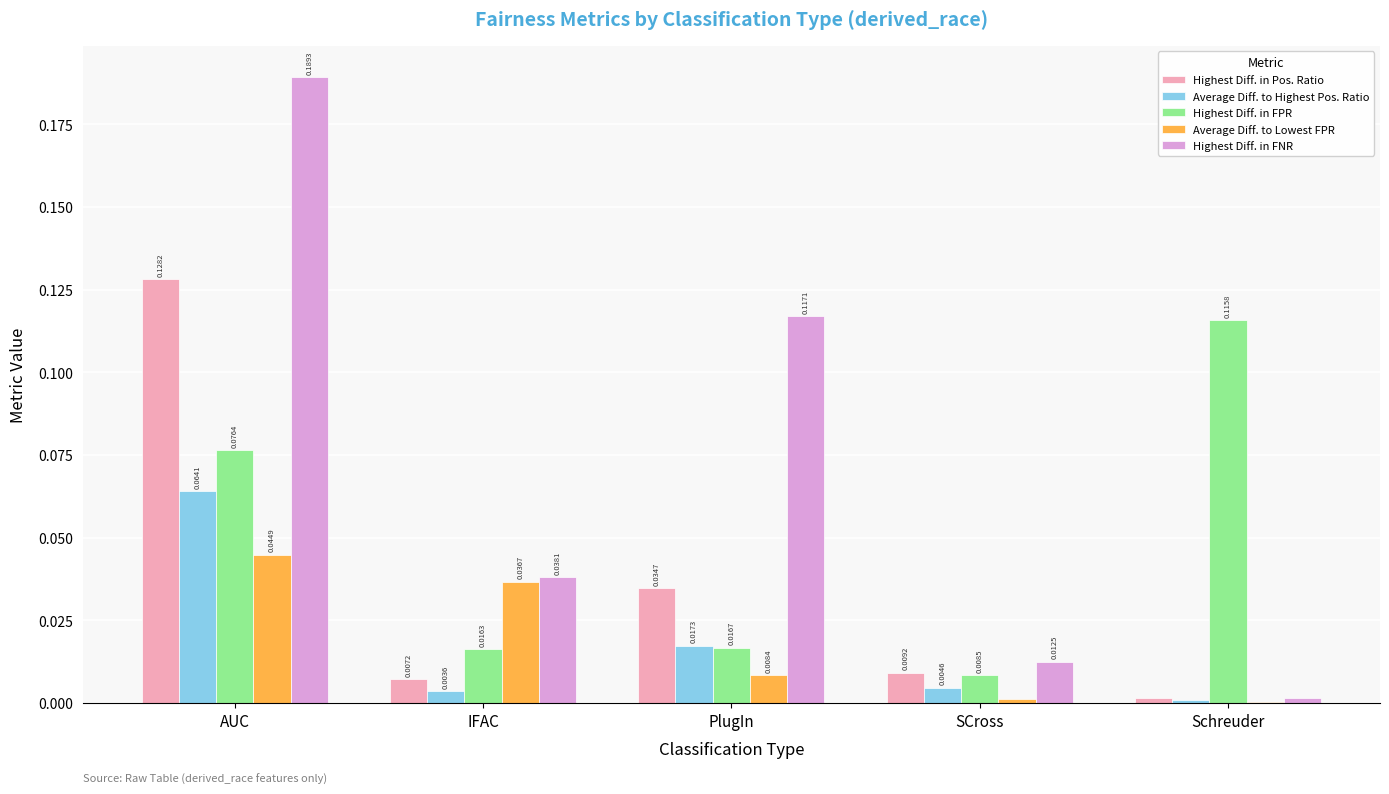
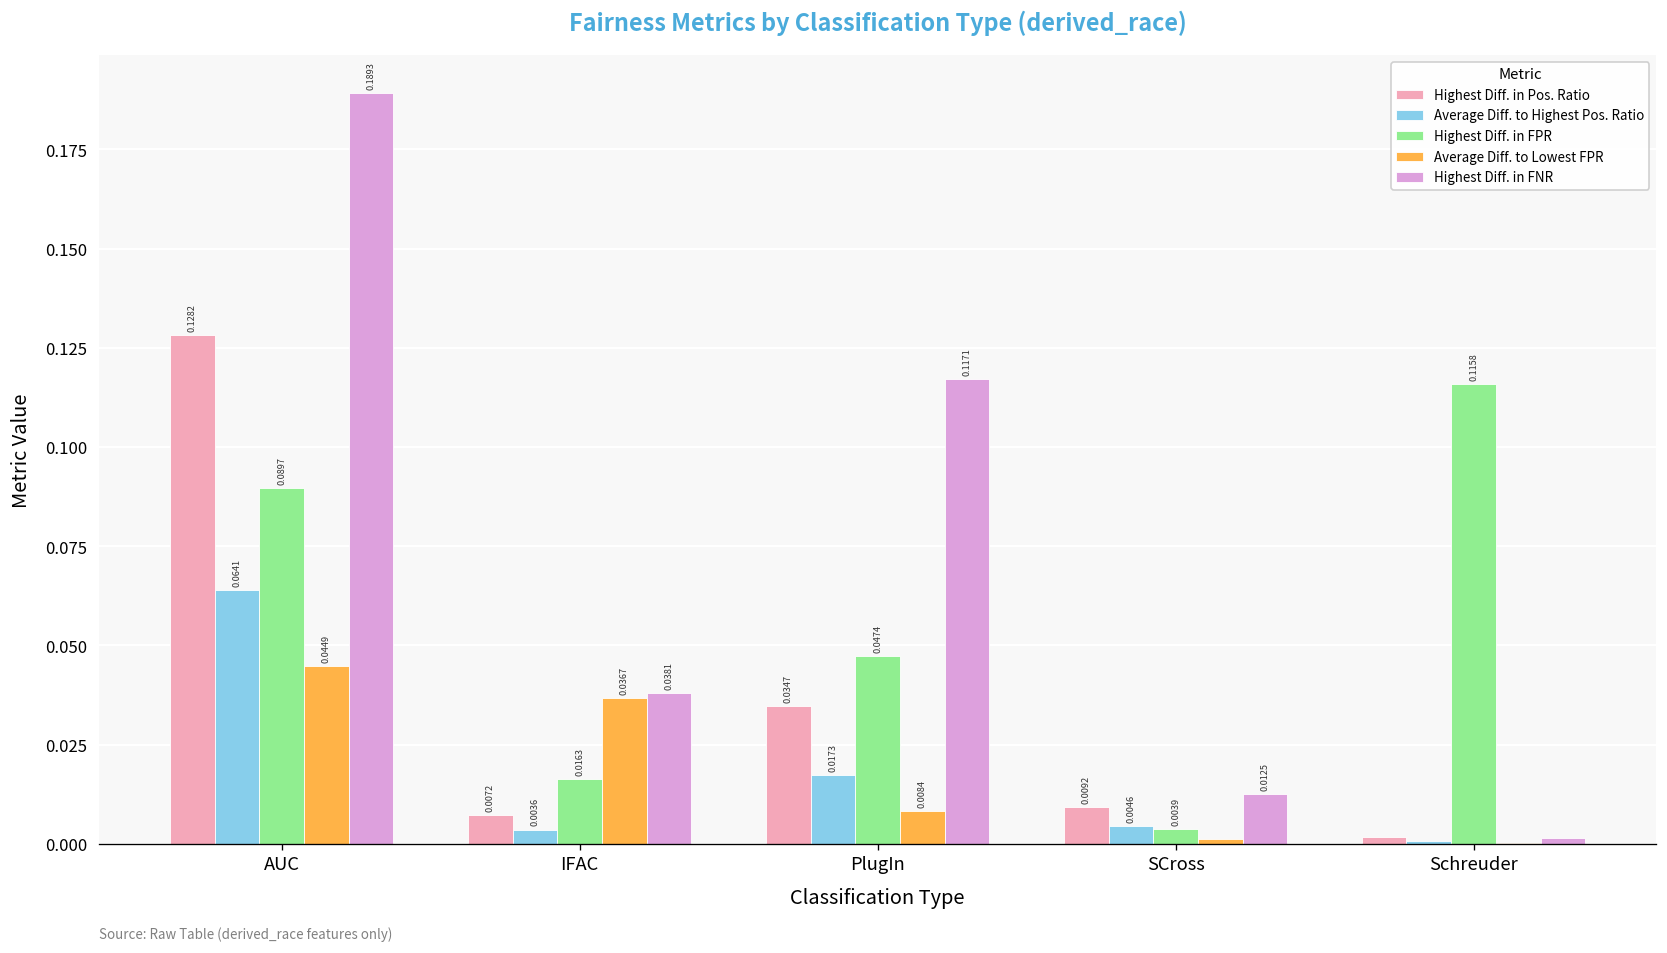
Highest Diff. in FPR, AUC: 0.0764 -> 0.0897
Highest Diff. in FPR, PlugIn: 0.0167 -> 0.0474
Highest Diff. in FPR, SCross: 0.0085 -> 0.0039
